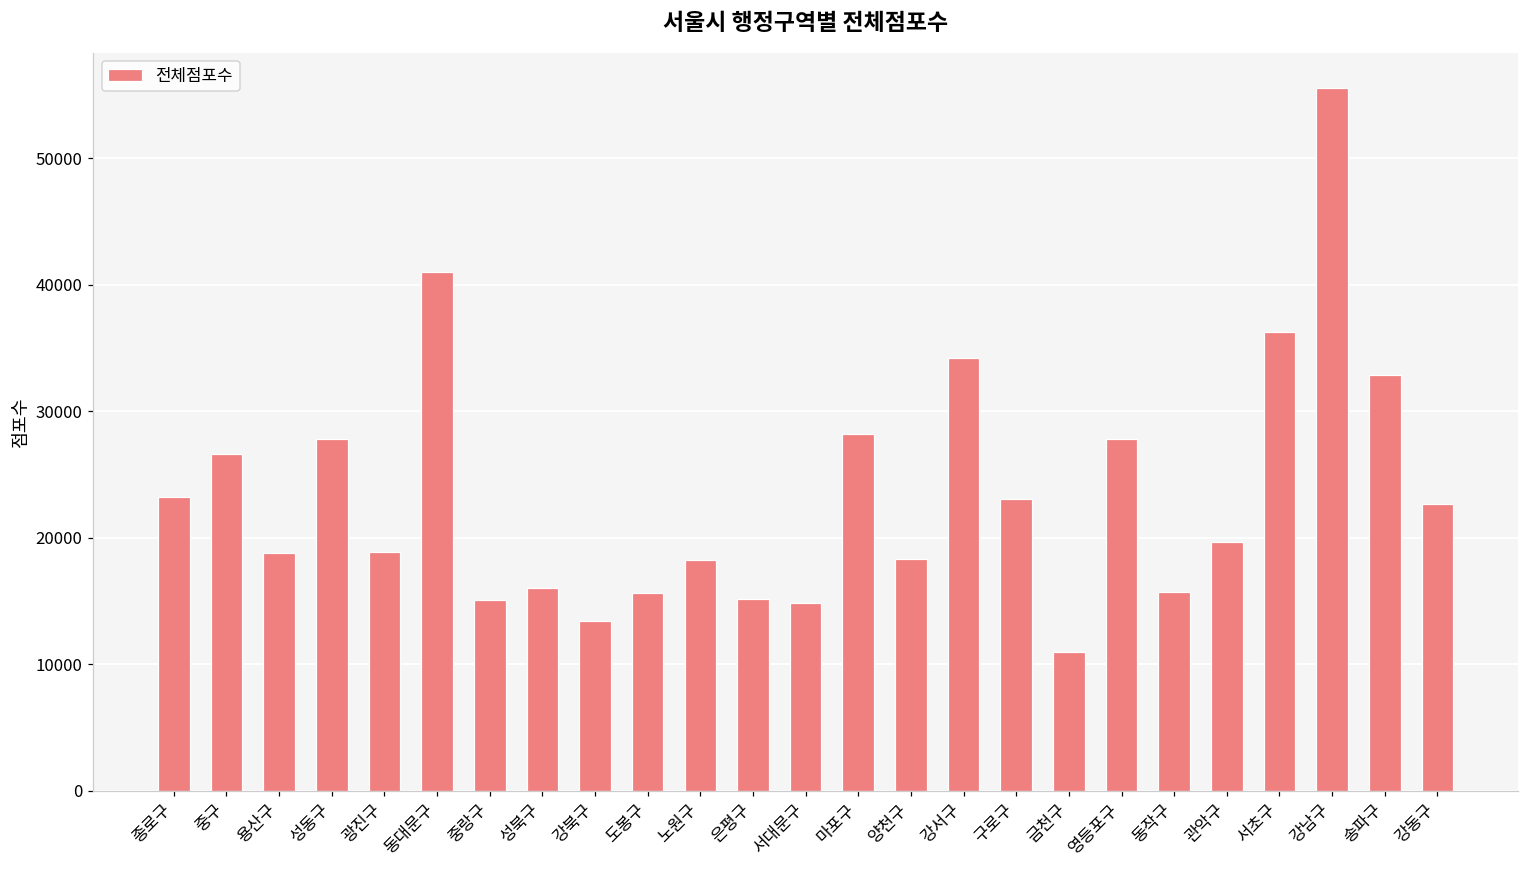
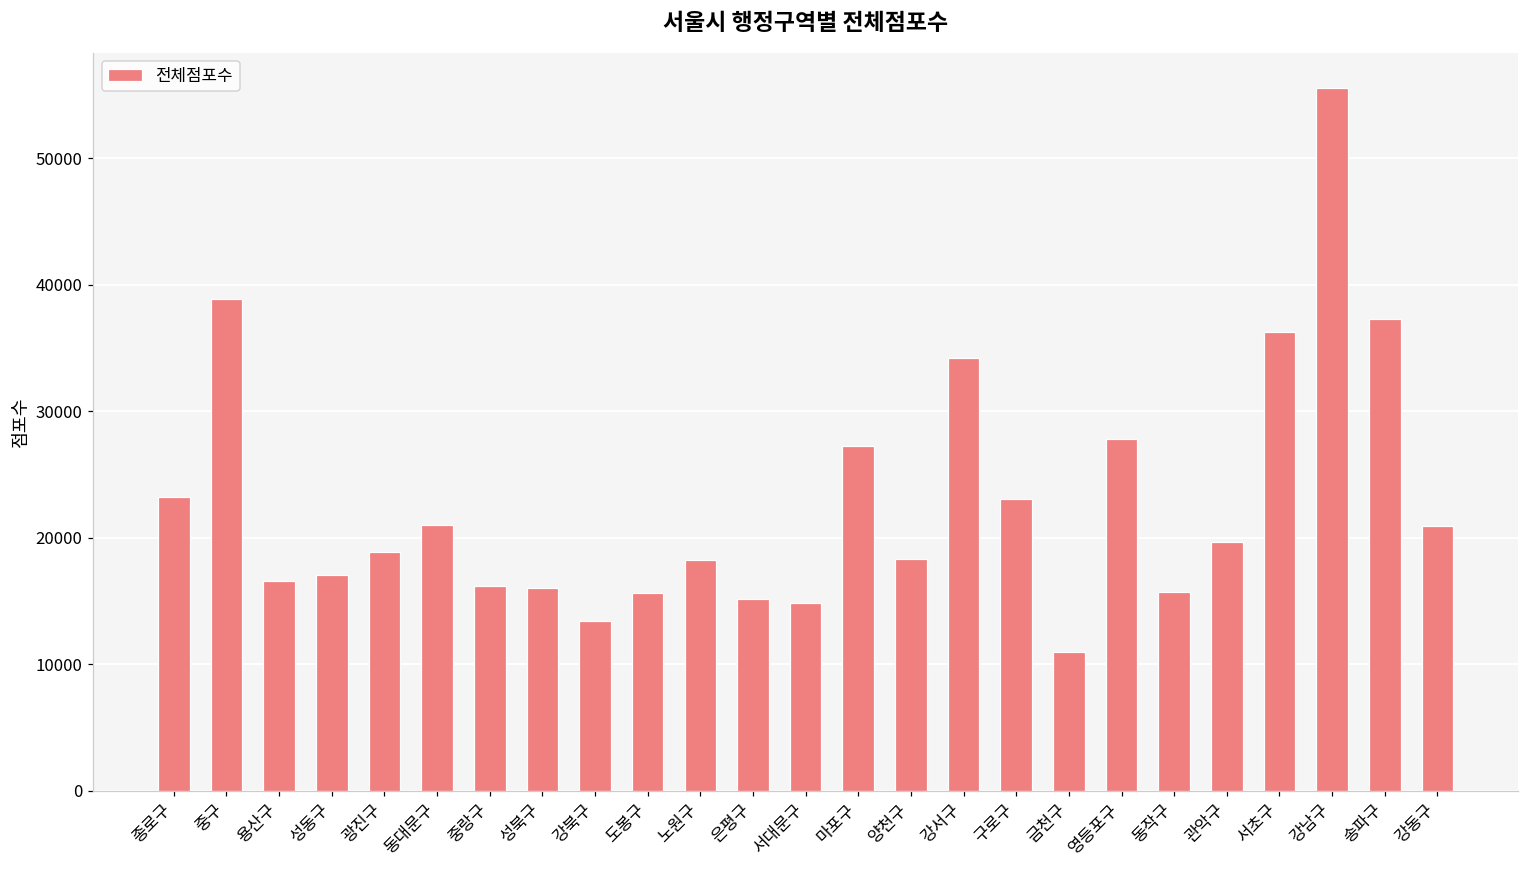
중구: 26600 -> 38900
용산구: 18800 -> 16600
성동구: 27800 -> 17100
동대문구: 41000 -> 21000
중랑구: 15100 -> 16200
마포구: 28200 -> 27200
송파구: 32900 -> 37300
강동구: 22600 -> 20900
